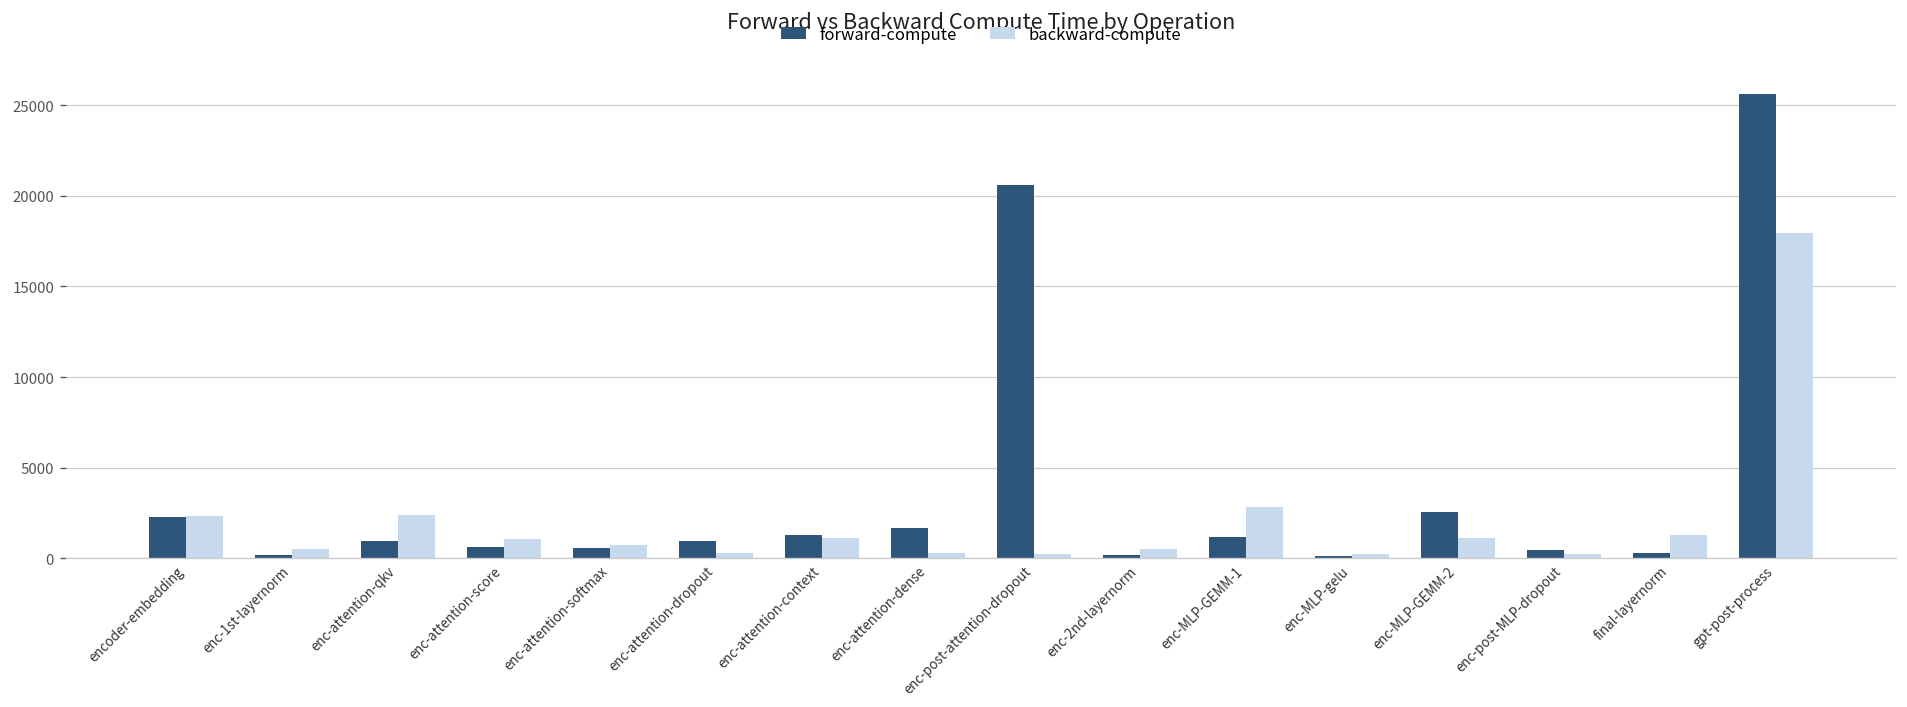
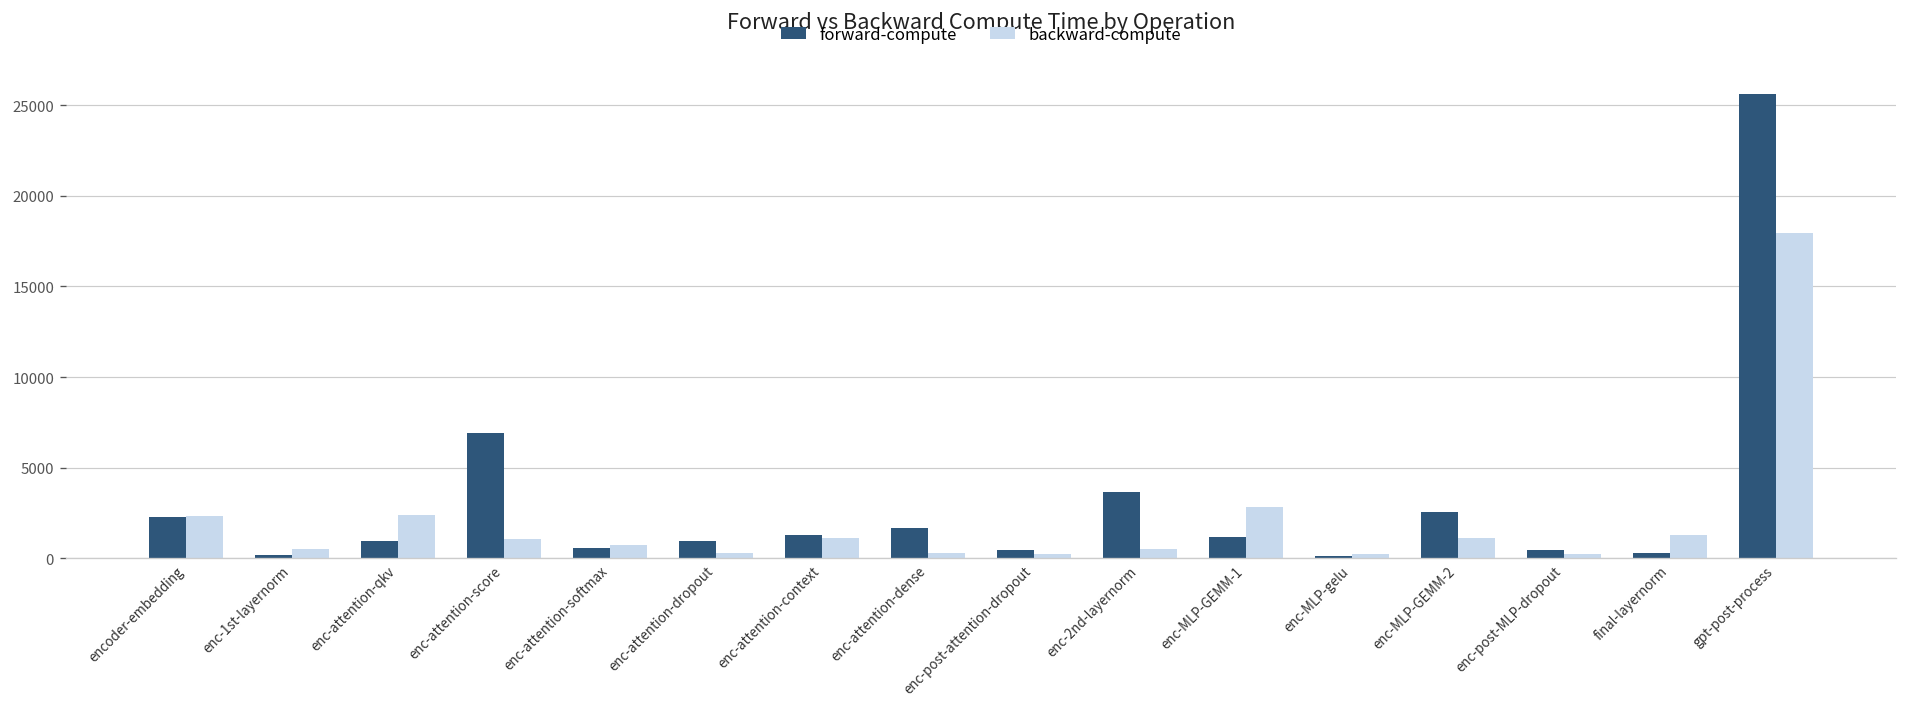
forward-compute, enc-attention-score: 600 -> 6900
forward-compute, enc-post-attention-dropout: 20600 -> 400
forward-compute, enc-2nd-layernorm: 100 -> 3700
